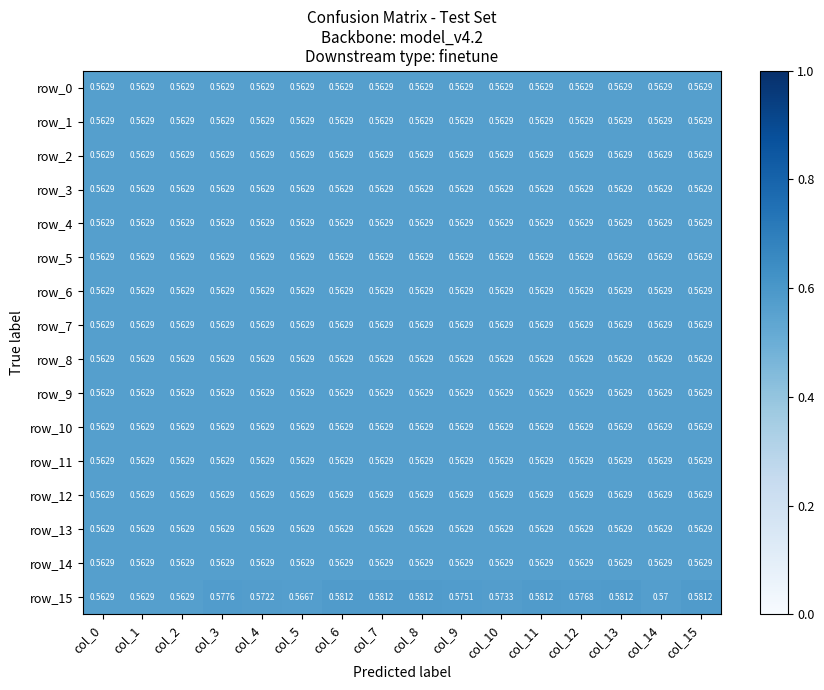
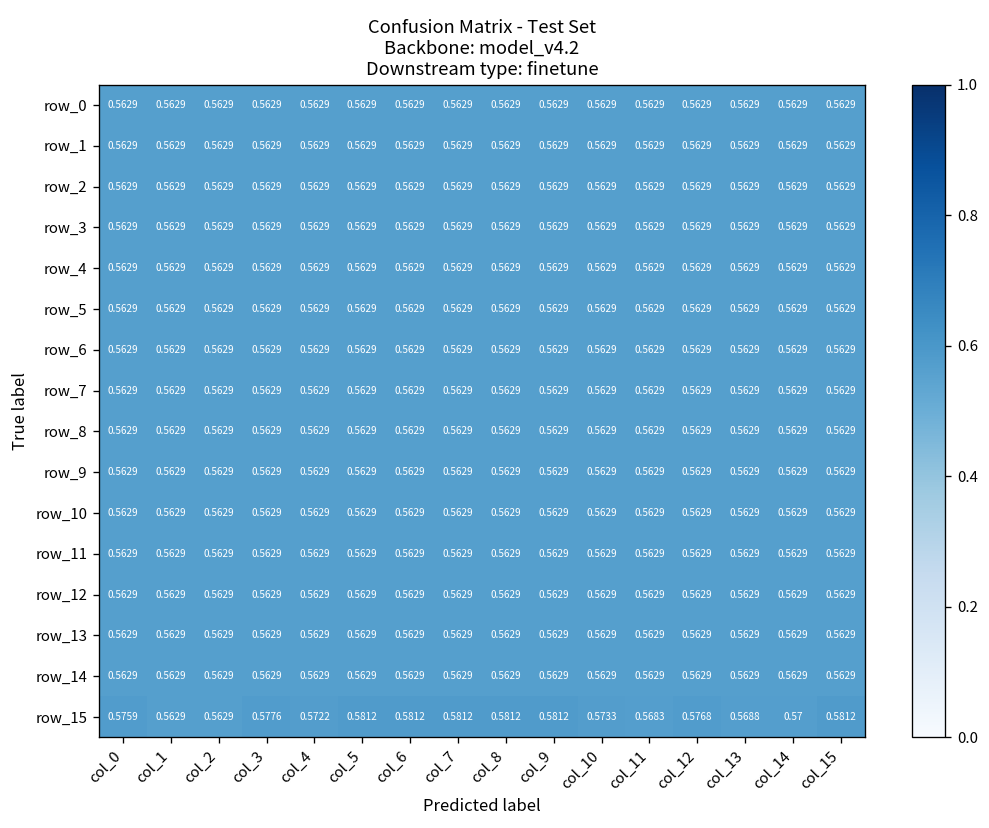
row_15, col_0: 0.5629 -> 0.5759
row_15, col_5: 0.5667 -> 0.5812
row_15, col_9: 0.5751 -> 0.5812
row_15, col_11: 0.5812 -> 0.5683
row_15, col_13: 0.5812 -> 0.5688
